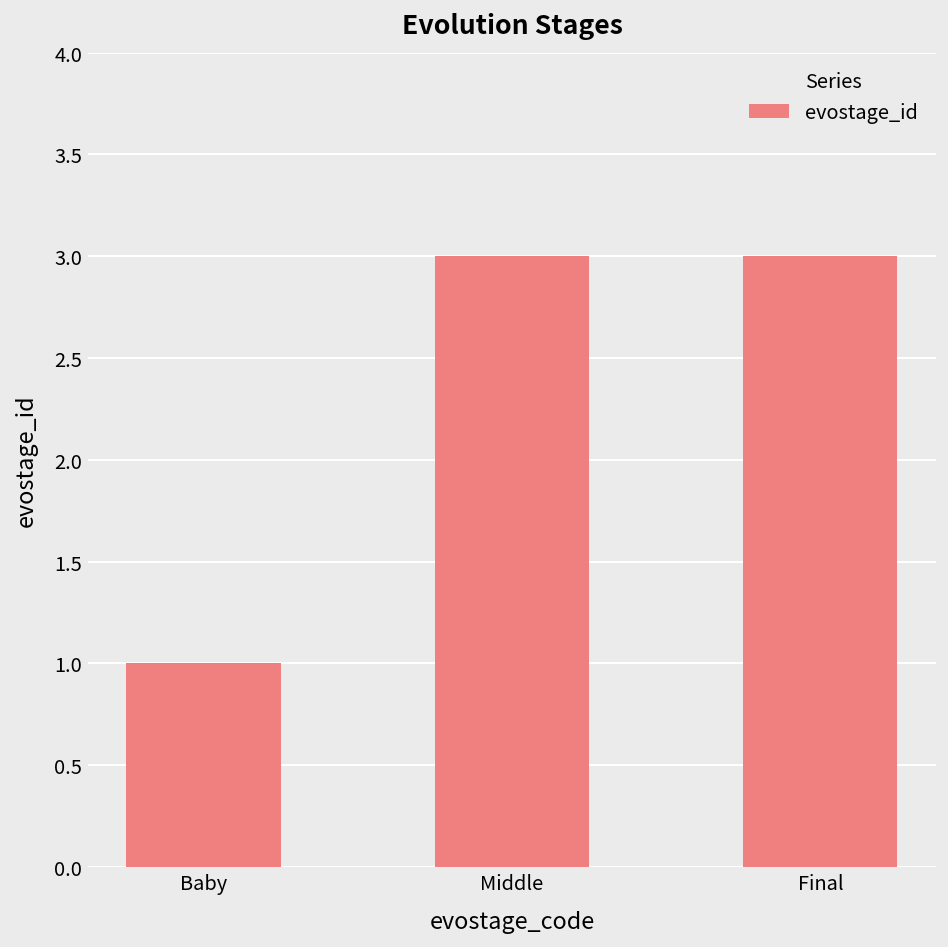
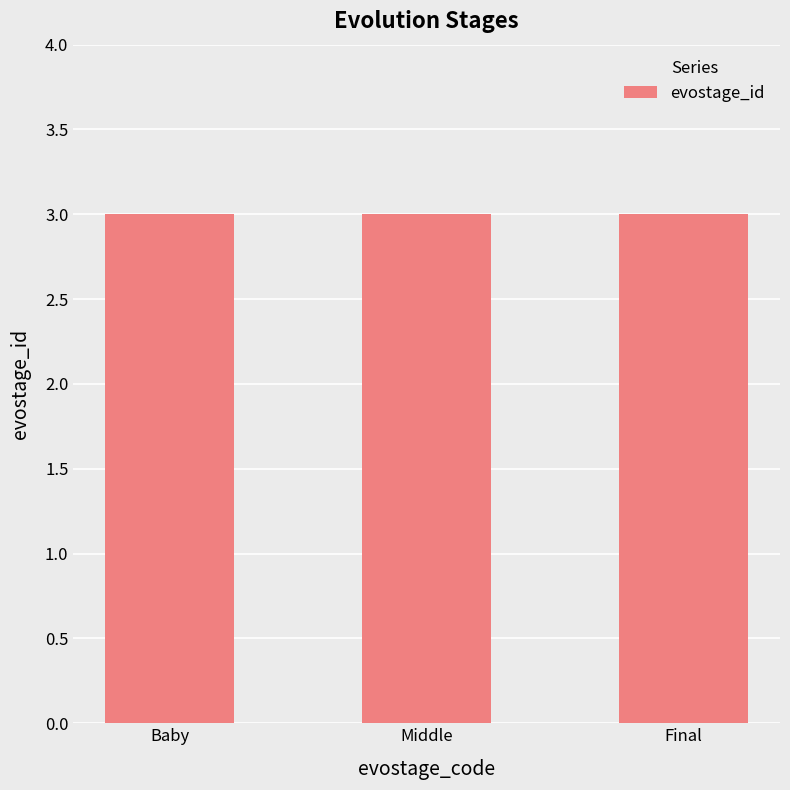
Baby: 1 -> 3
